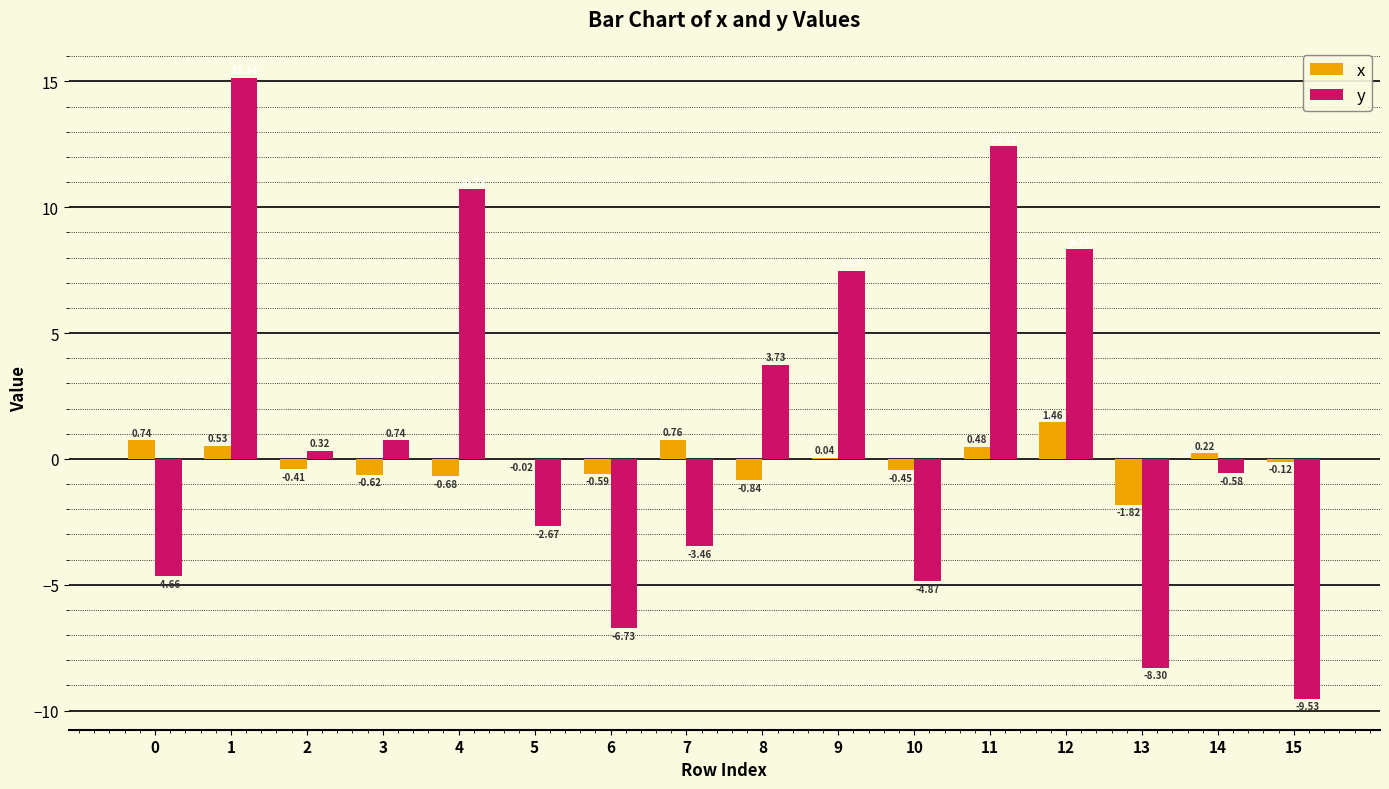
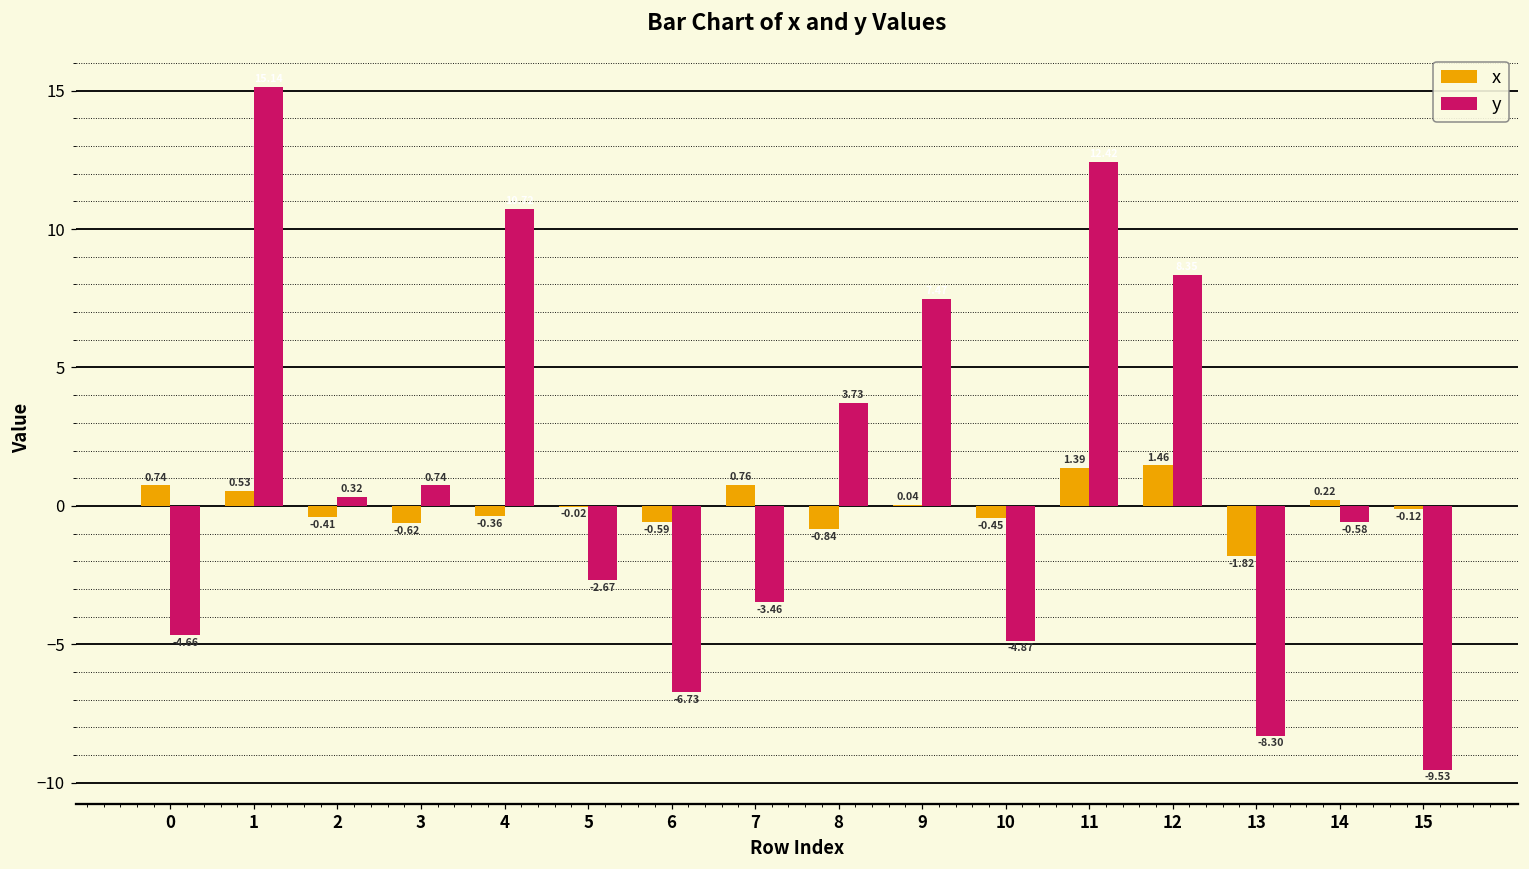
x, 4: -0.68 -> -0.36
x, 11: 0.48 -> 1.39
